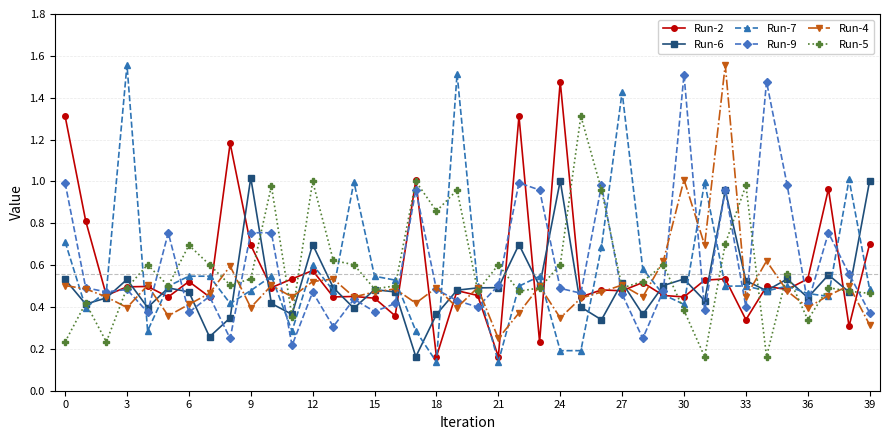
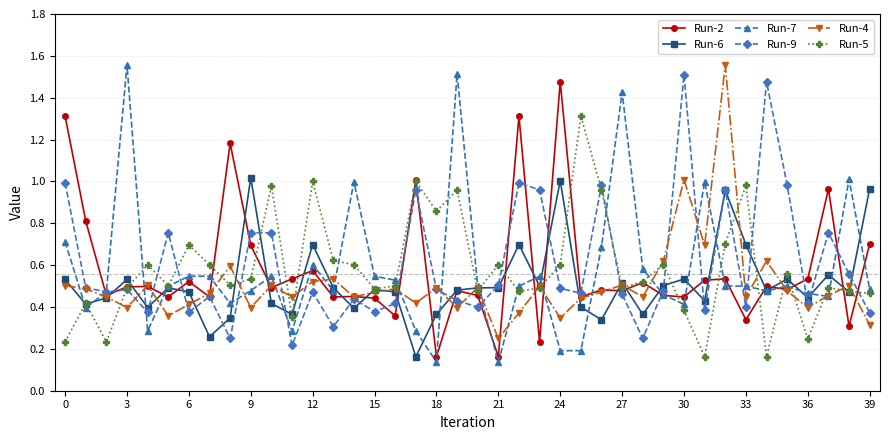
Run-6, 33: 0.53 -> 0.70
Run-5, 36: 0.34 -> 0.25
Run-6, 39: 1.00 -> 0.97
